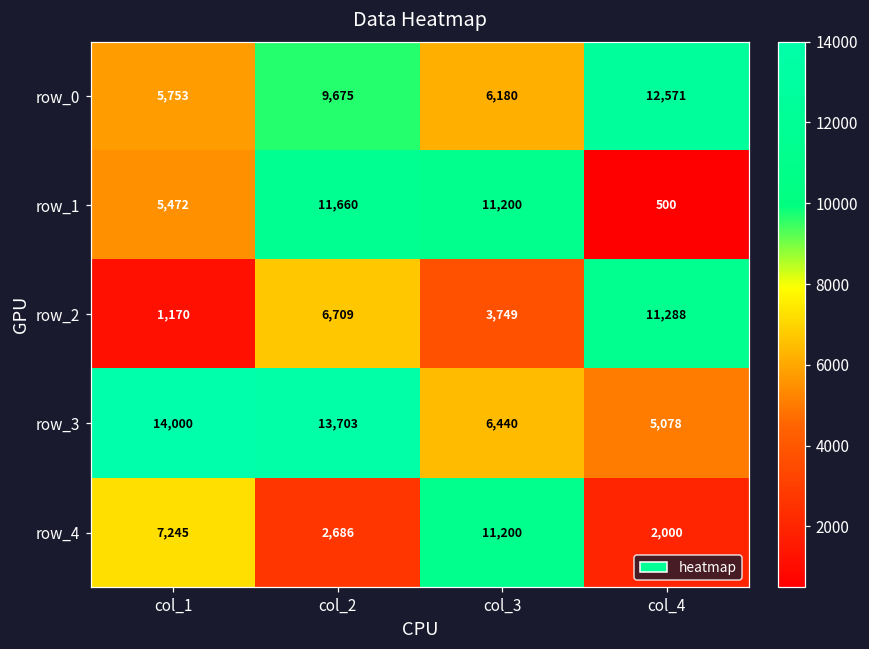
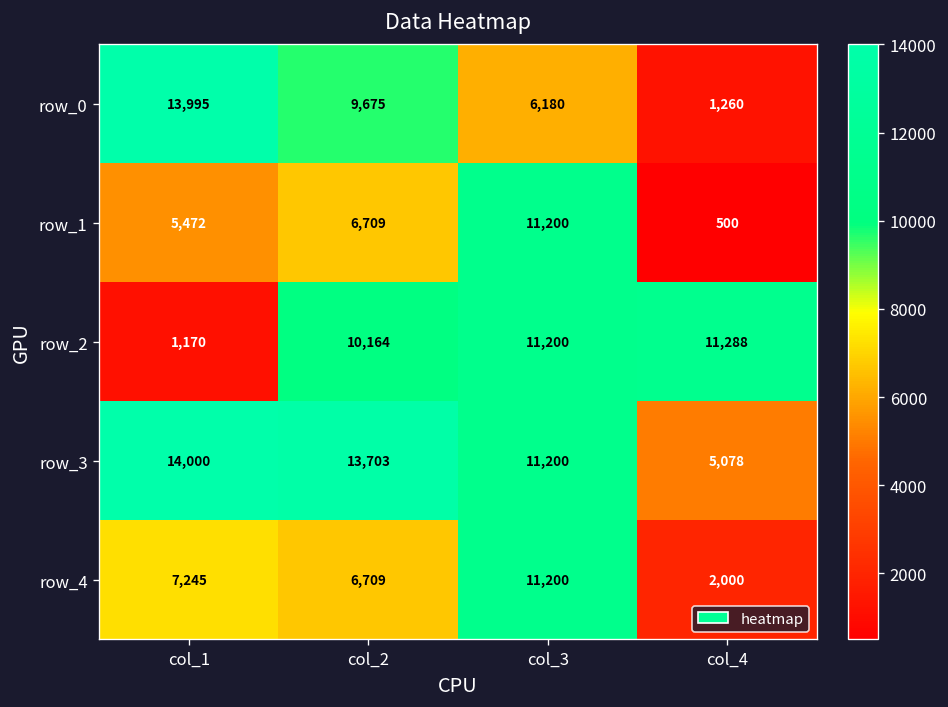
row_0, col_1: 5,753 -> 13,995
row_0, col_4: 12,571 -> 1,260
row_1, col_2: 11,660 -> 6,709
row_2, col_2: 6,709 -> 10,164
row_2, col_3: 3,749 -> 11,200
row_3, col_3: 6,440 -> 11,200
row_4, col_2: 2,686 -> 6,709
